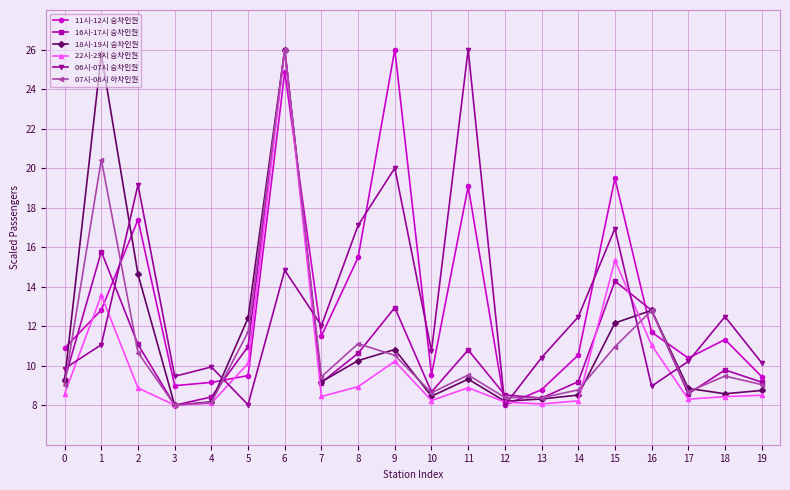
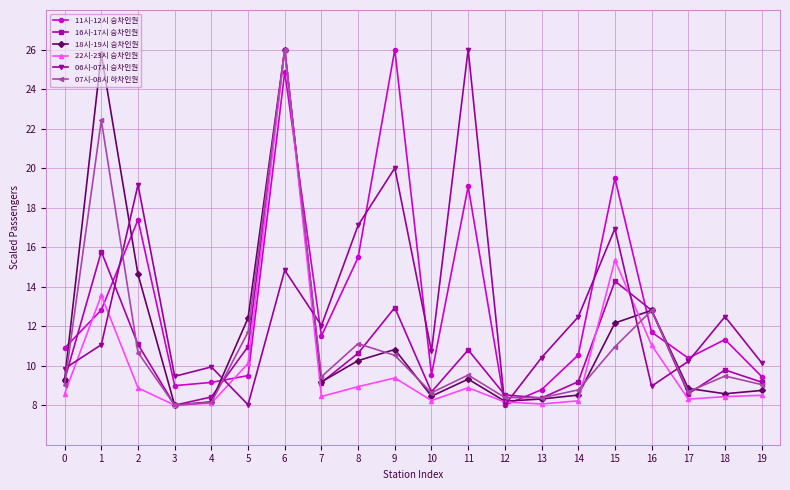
07시-08시 하차인원, 1: 20.4 -> 22.4
22시-23시 승차인원, 9: 10.2 -> 9.4
